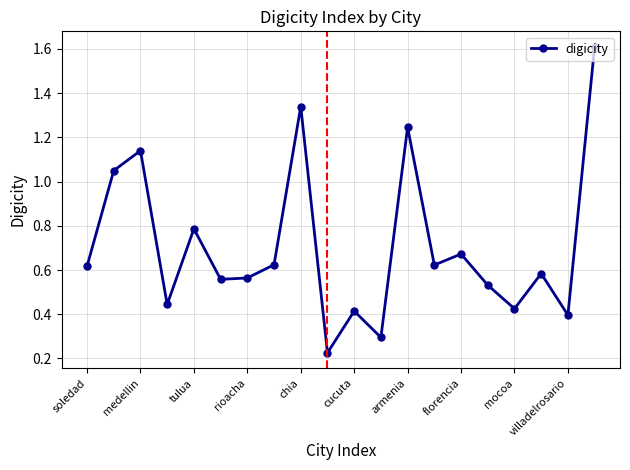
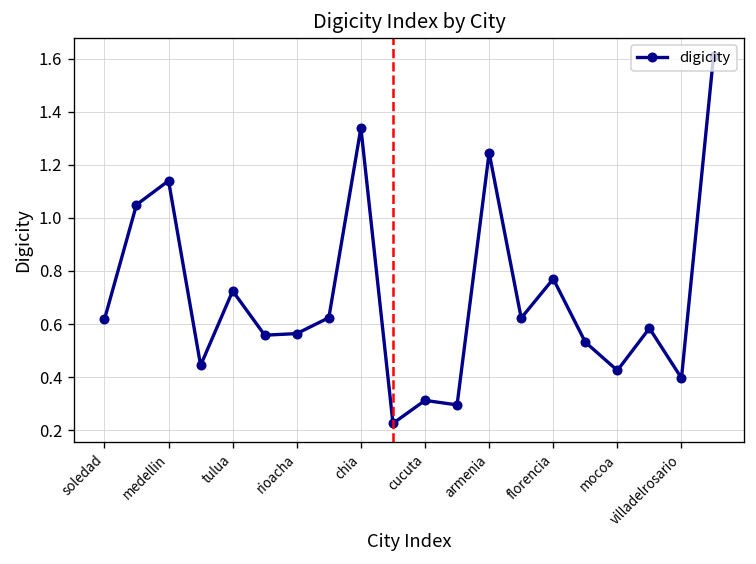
tulua: 0.79 -> 0.72
cucuta: 0.41 -> 0.31
florencia: 0.67 -> 0.77
